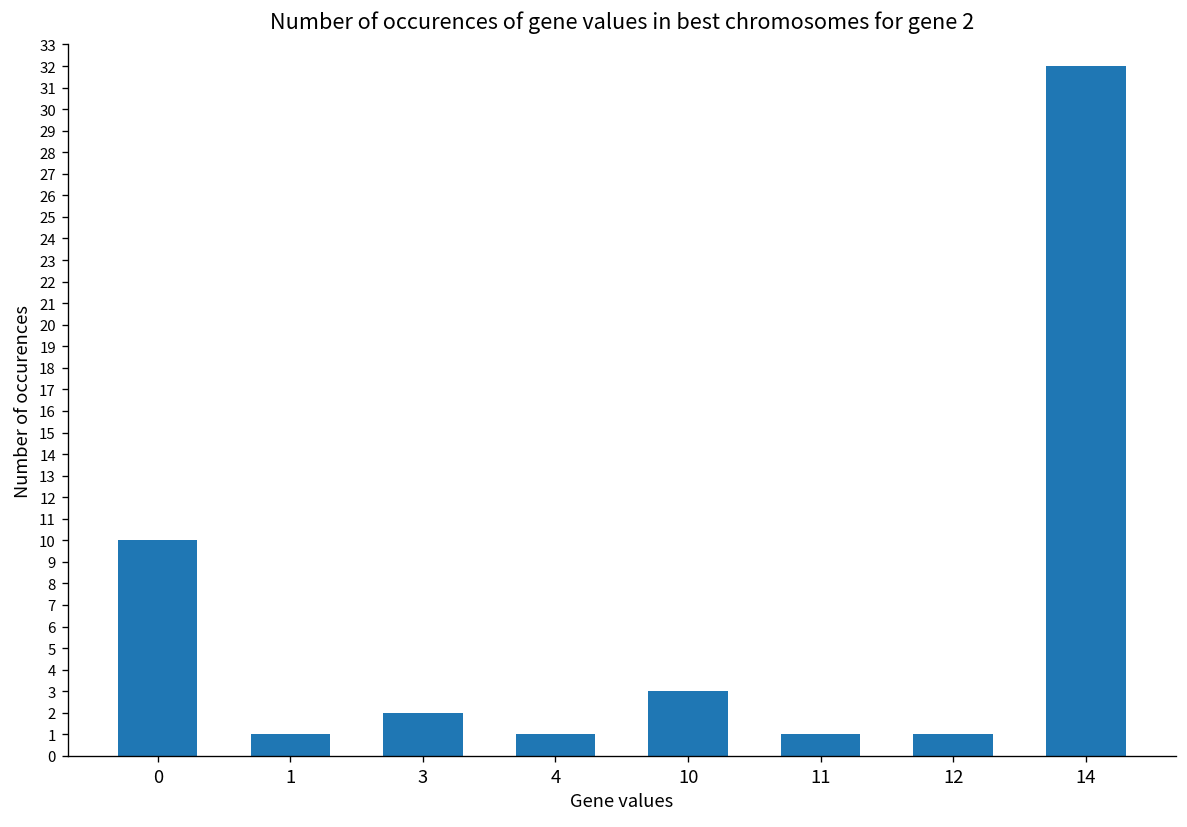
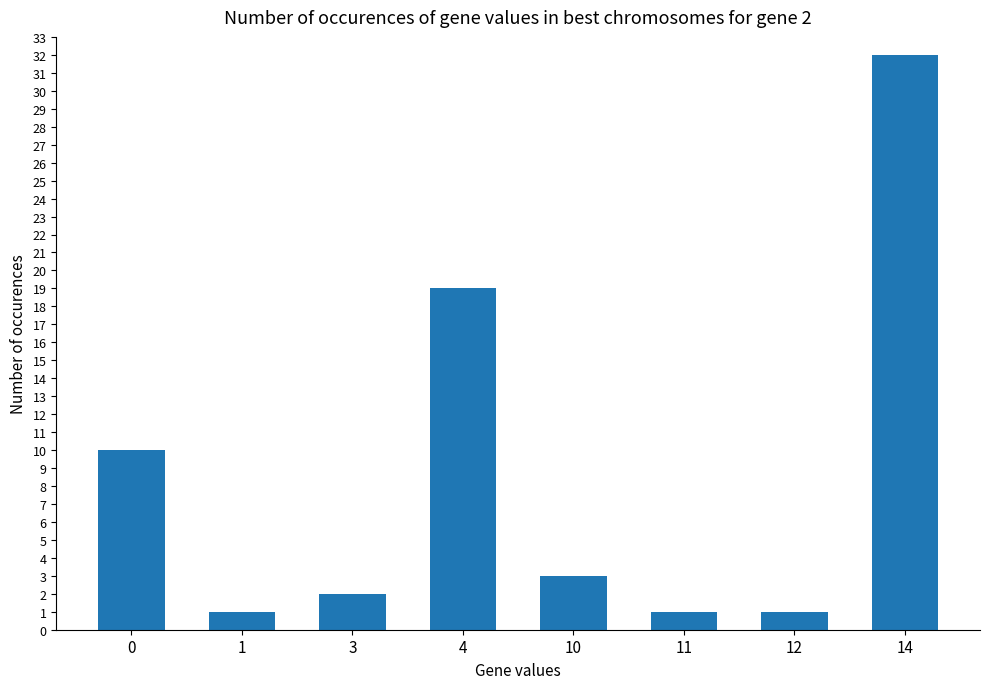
4: 1 -> 19
